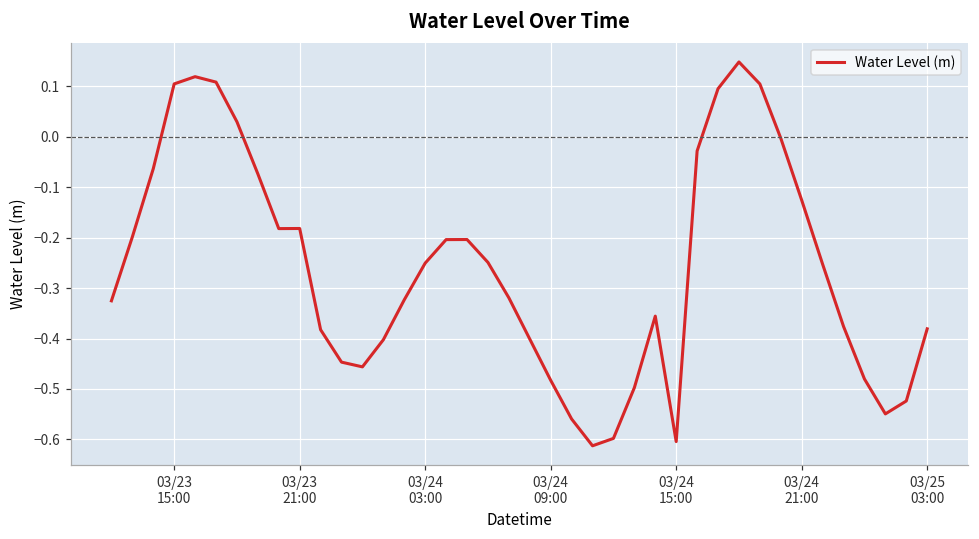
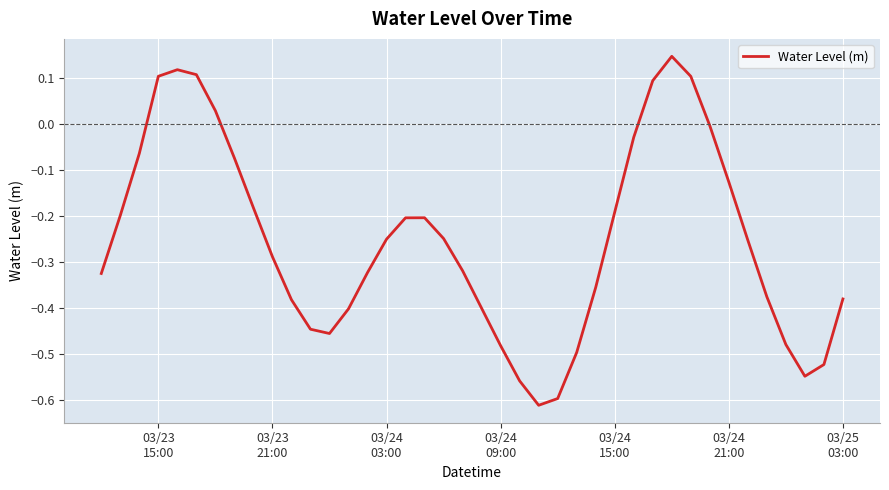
03/23 21:00: -0.18 -> -0.29
03/24 15:00: -0.60 -> -0.19
